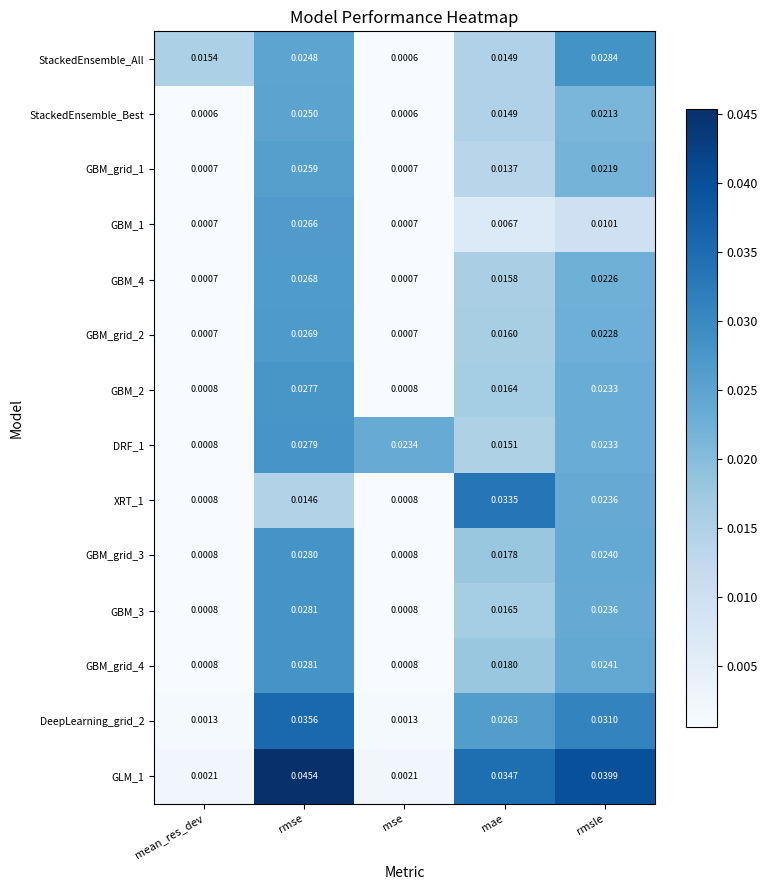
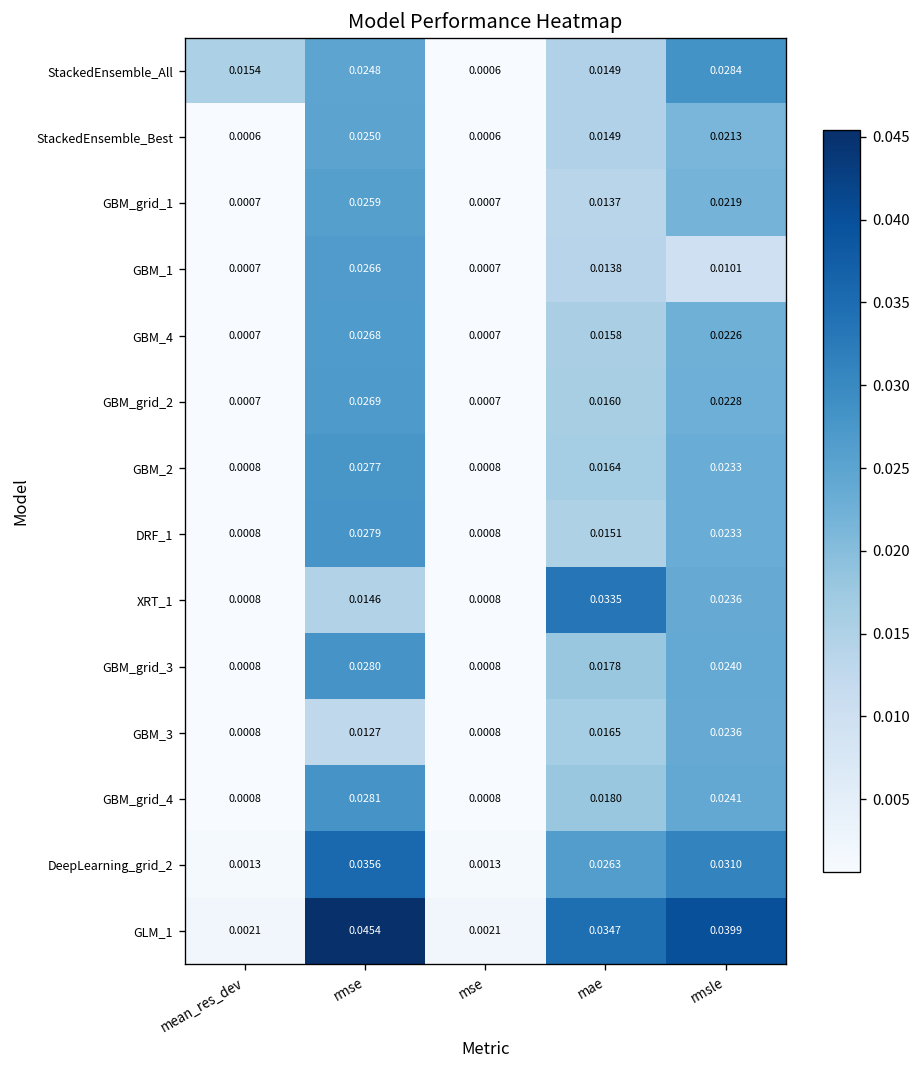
GBM_1, mae: 0.0067 -> 0.0138
DRF_1, mse: 0.0234 -> 0.0008
GBM_3, rmse: 0.0281 -> 0.0127
